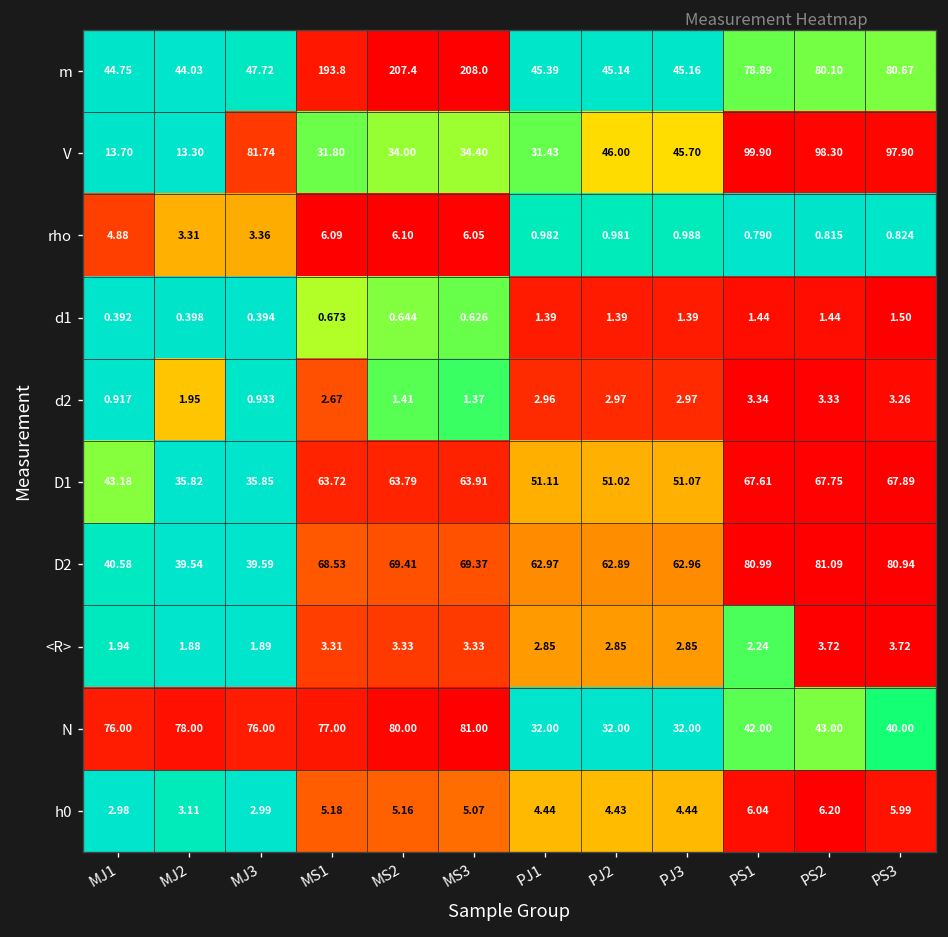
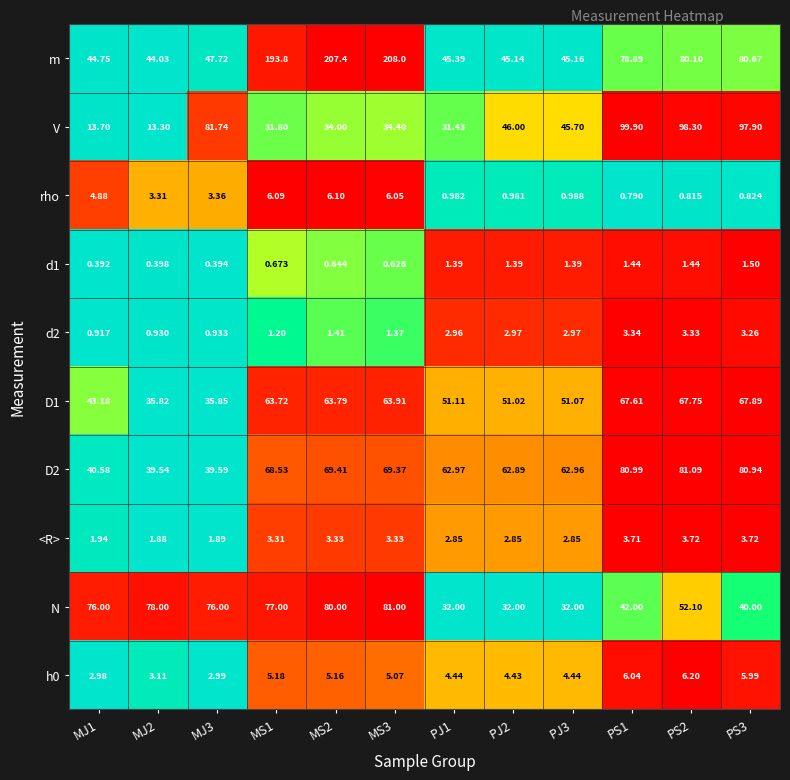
d2, MJ2: 1.95 -> 0.930
d2, MS1: 2.67 -> 1.20
<R>, PS1: 2.24 -> 3.71
N, PS2: 43.00 -> 52.10
